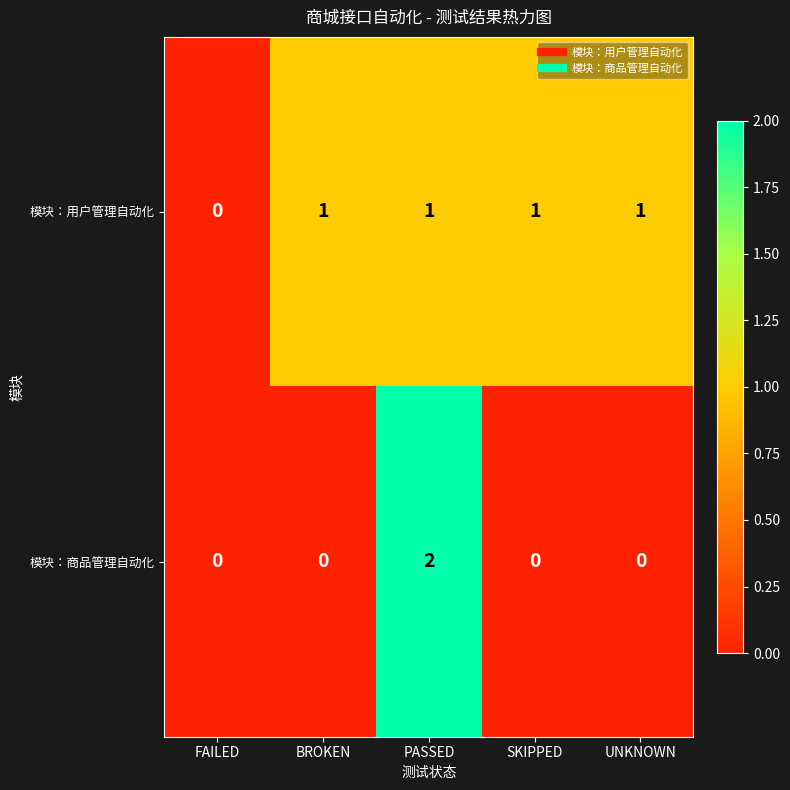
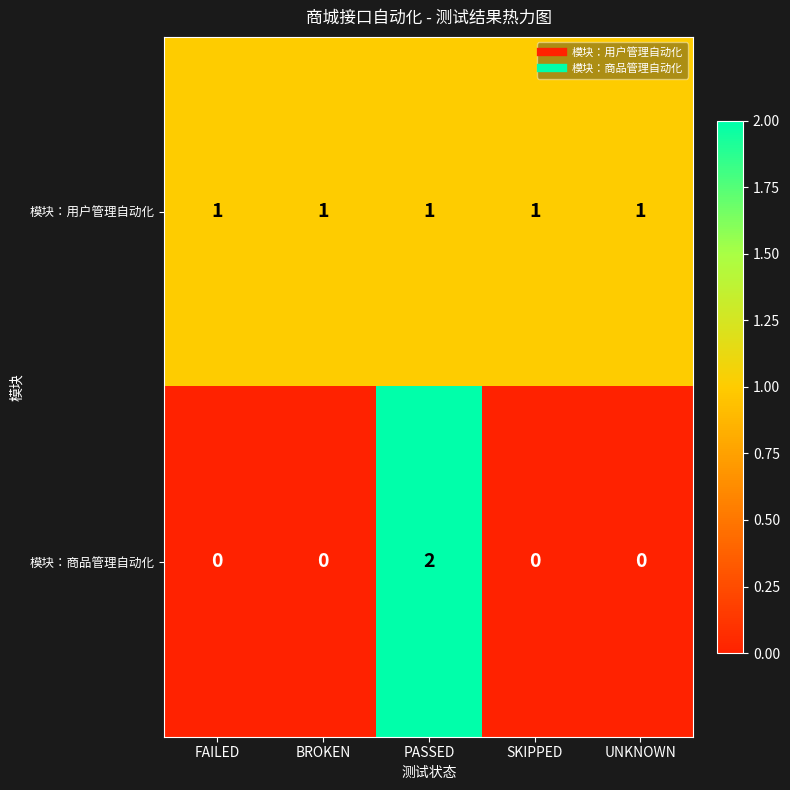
模块：用户管理自动化, FAILED: 0 -> 1
